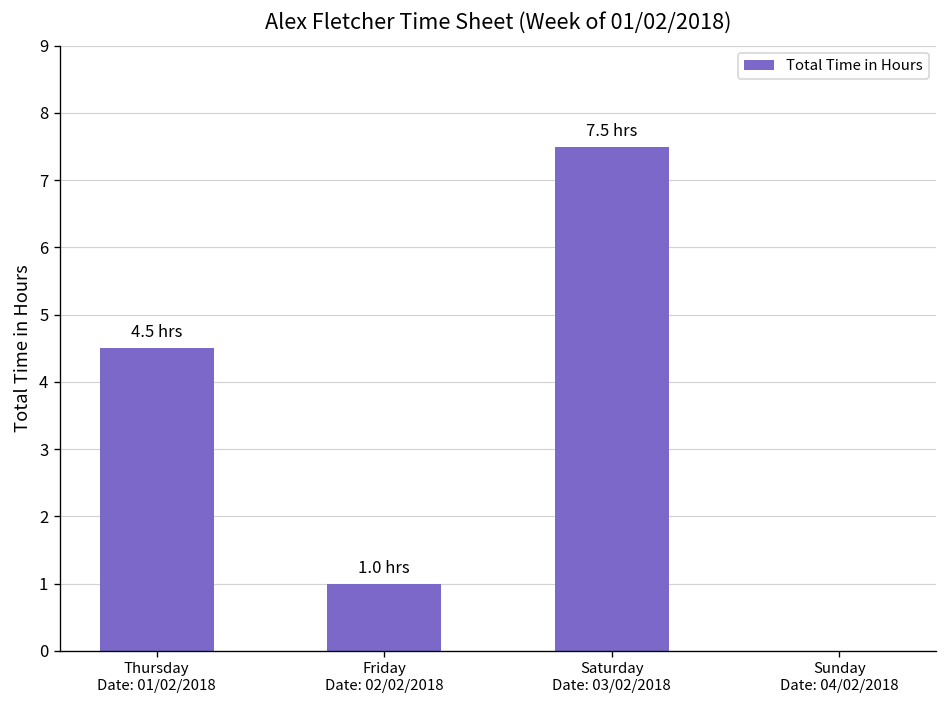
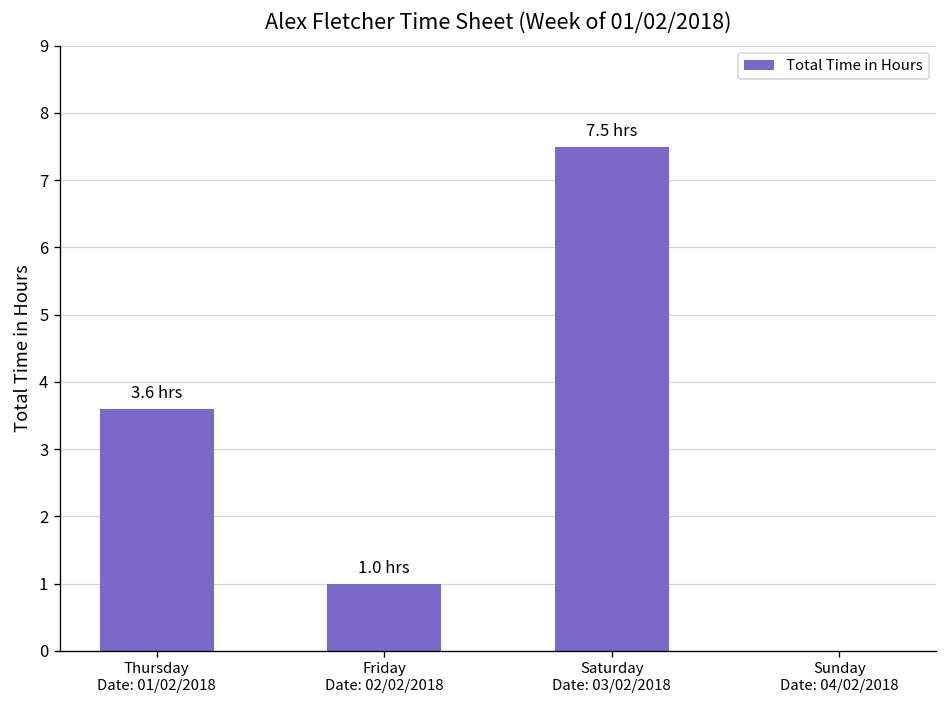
Thursday Date: 01/02/2018: 4.5 -> 3.6
